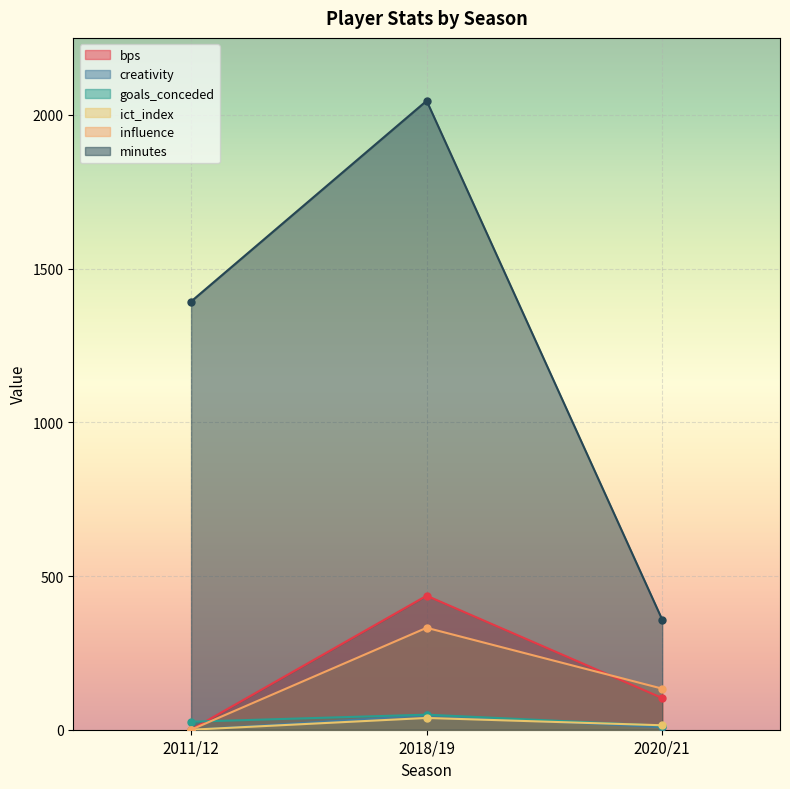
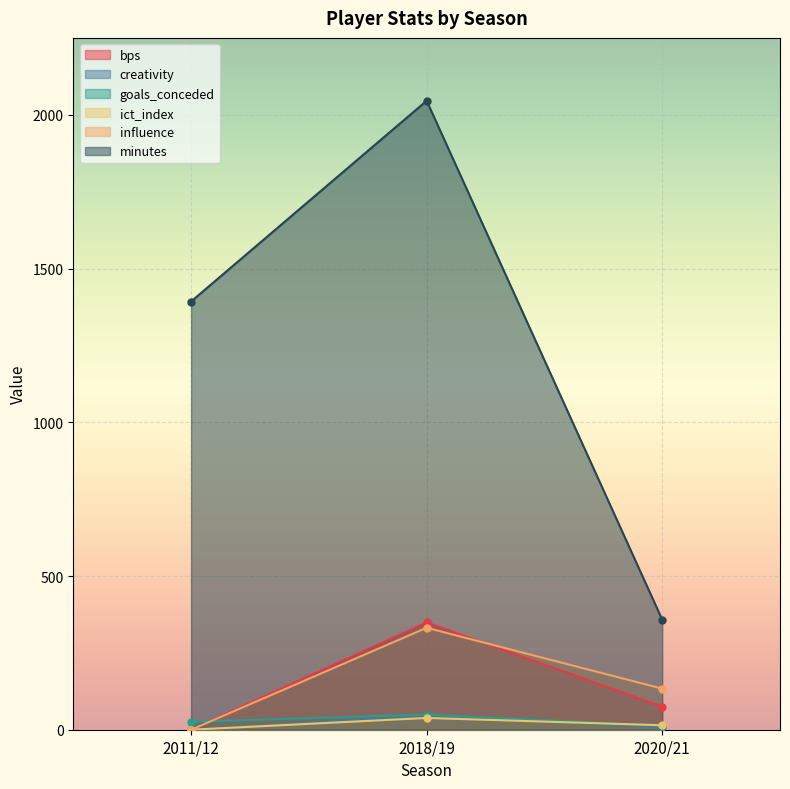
bps, 2018/19: 440 -> 350
bps, 2020/21: 100 -> 80
